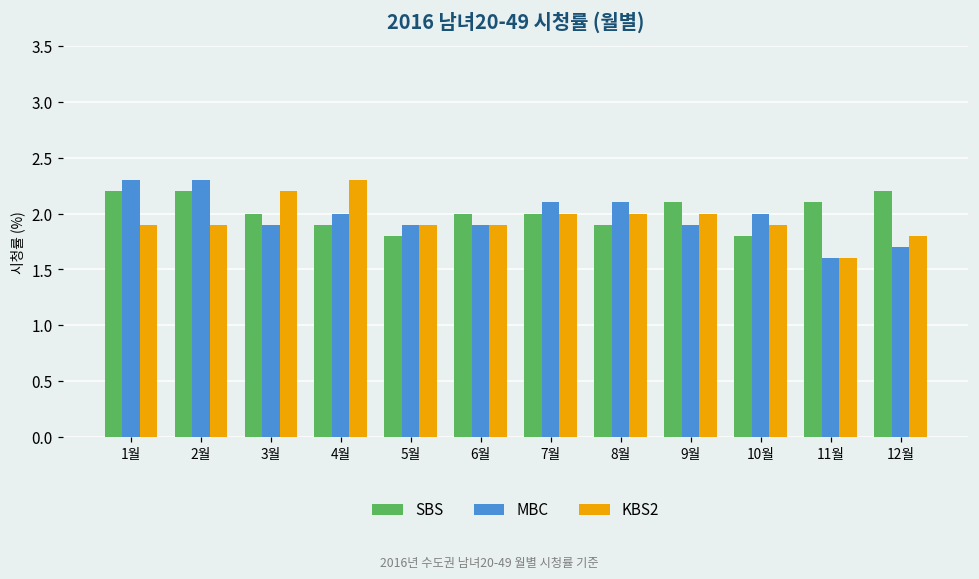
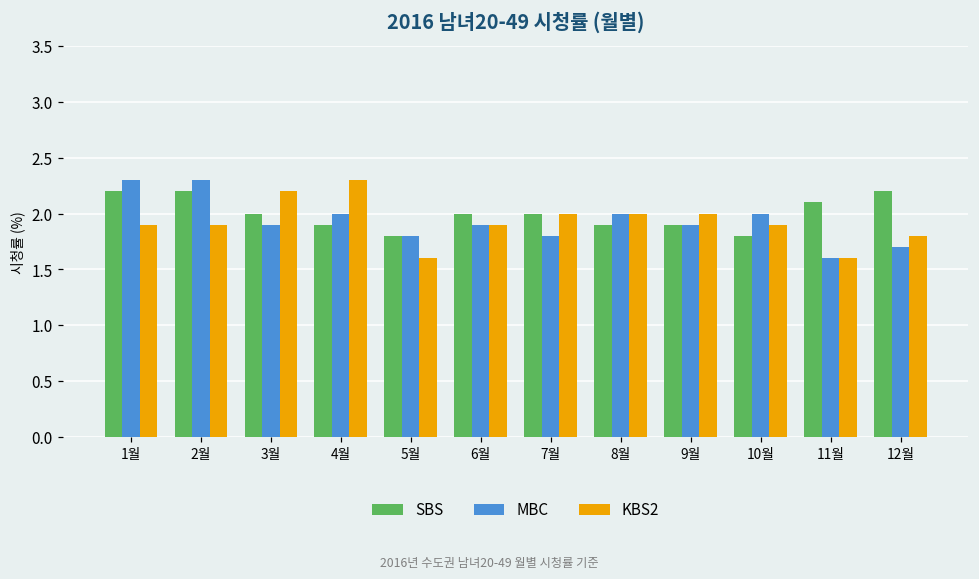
MBC, 5월: 1.9 -> 1.8
KBS2, 5월: 1.9 -> 1.6
MBC, 7월: 2.1 -> 1.8
MBC, 8월: 2.1 -> 2.0
SBS, 9월: 2.1 -> 1.9
